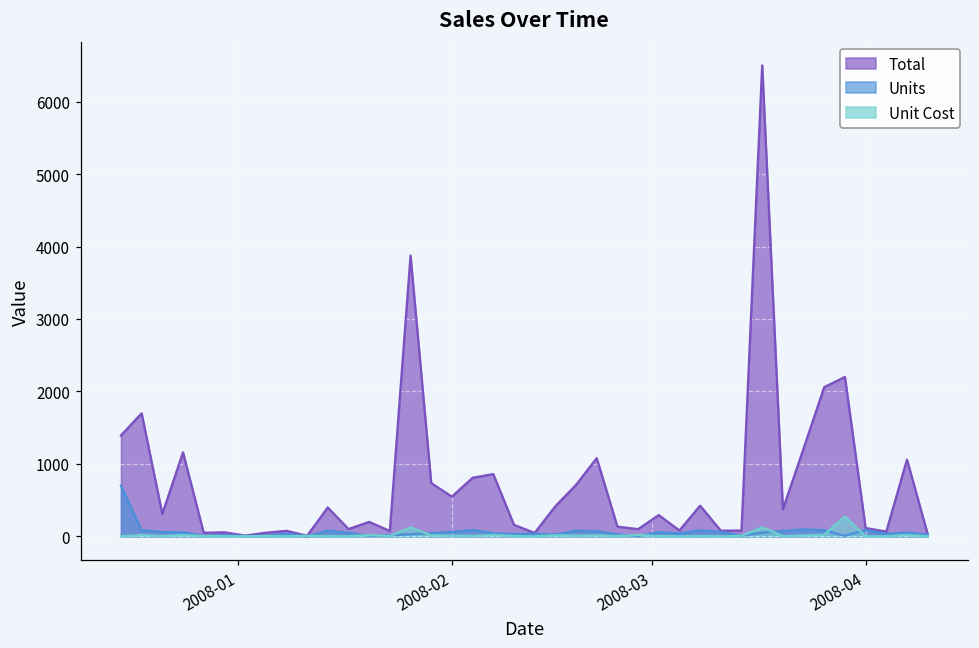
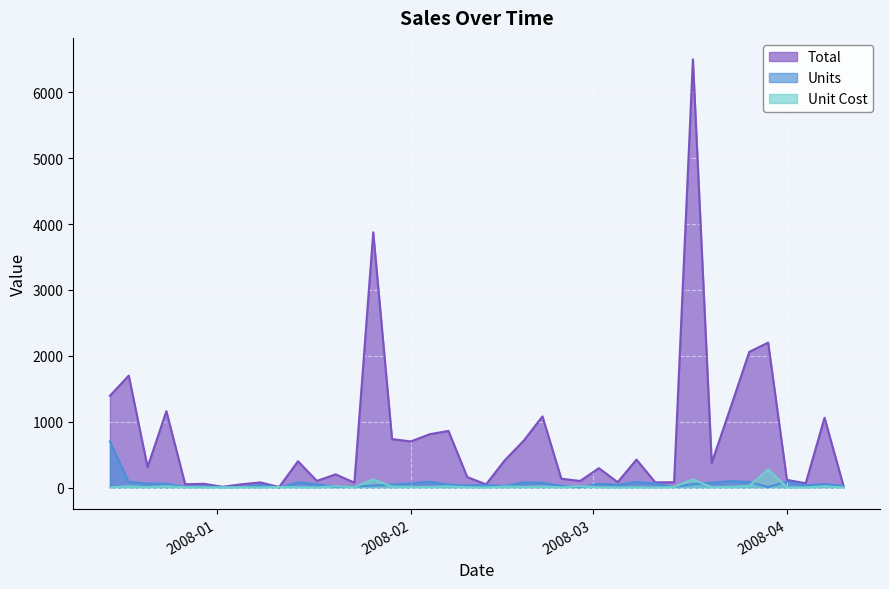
Total, 2008-02: 500 -> 700
